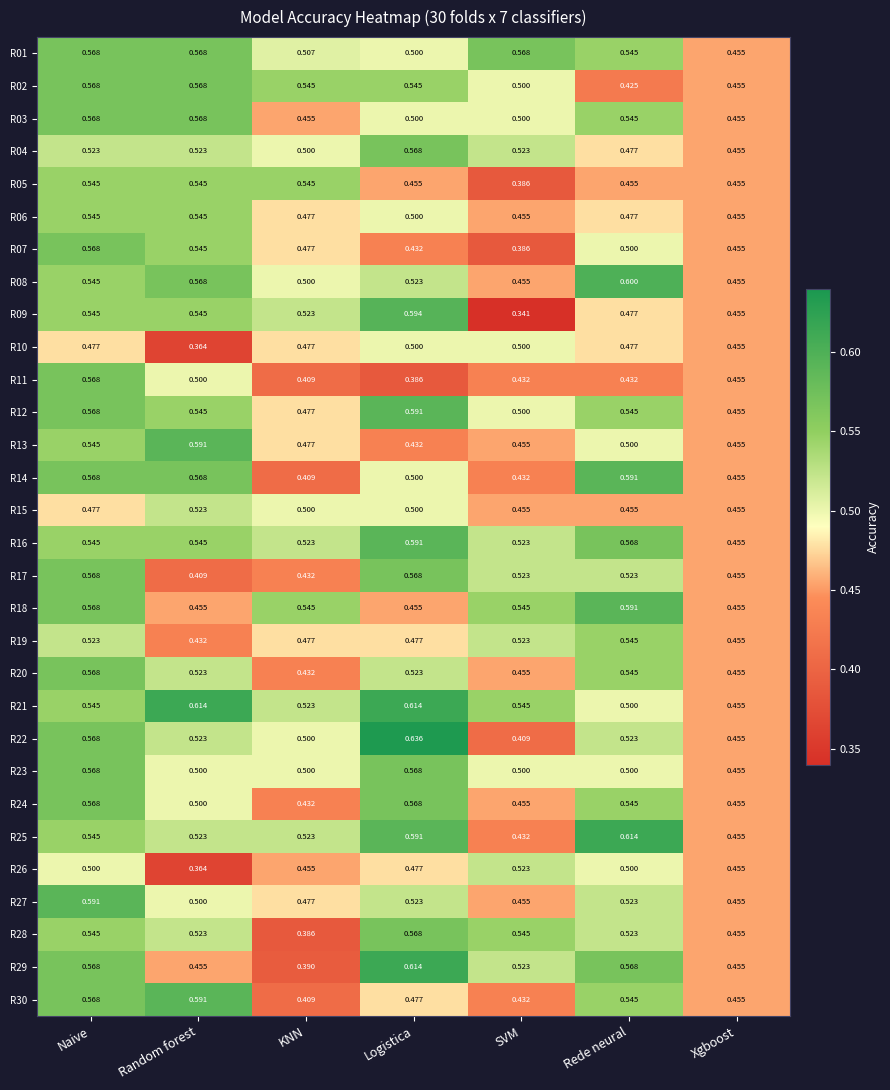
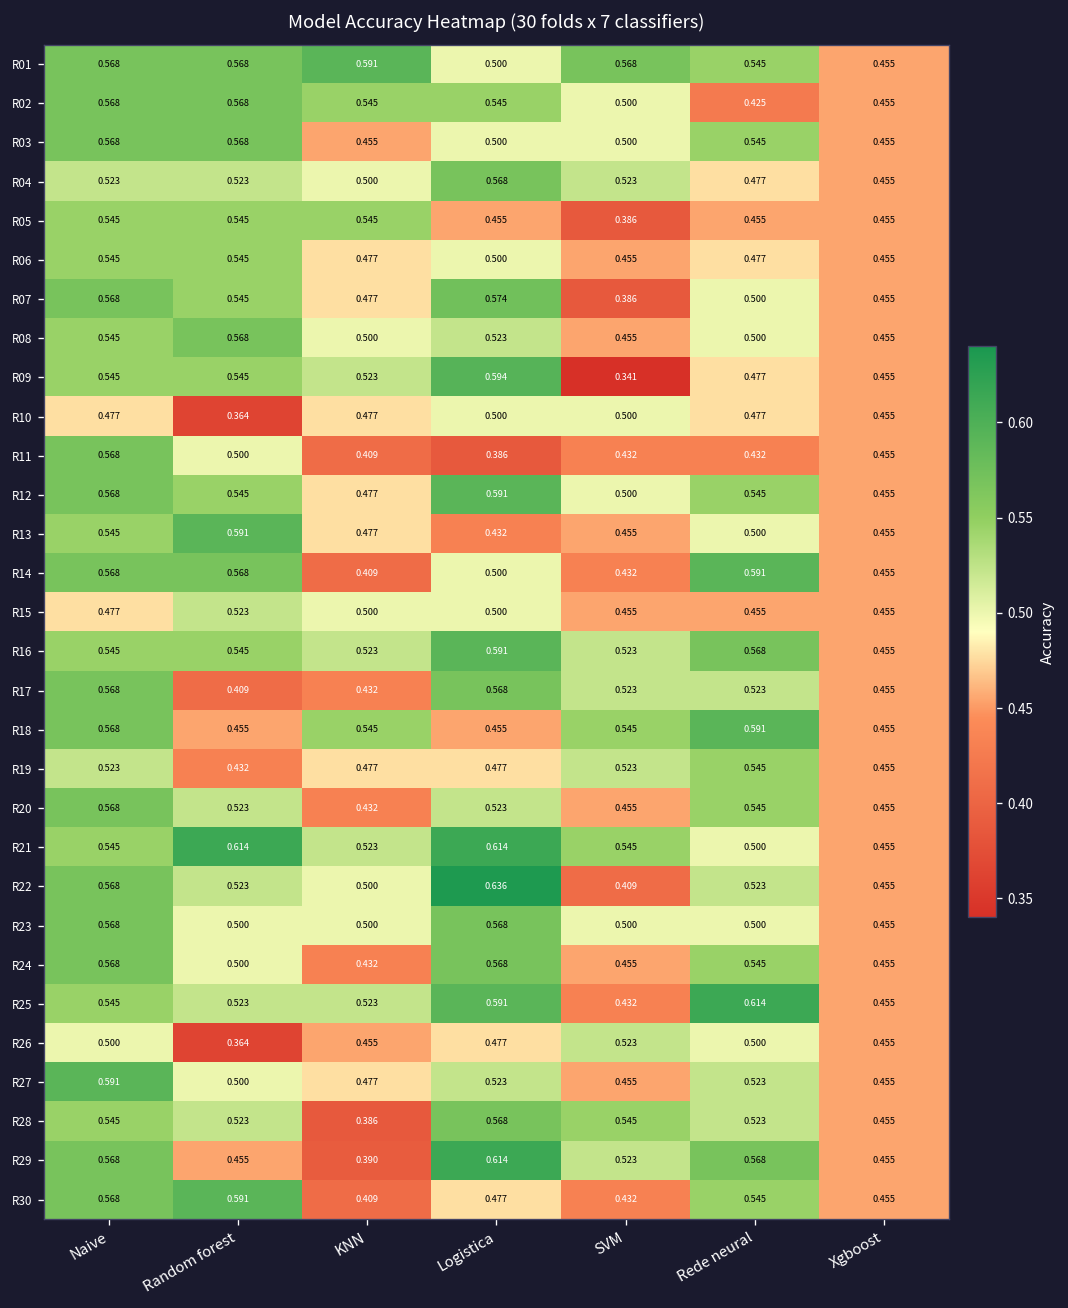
R01, KNN: 0.507 -> 0.591
R07, Logistica: 0.432 -> 0.574
R08, Rede neural: 0.600 -> 0.500
